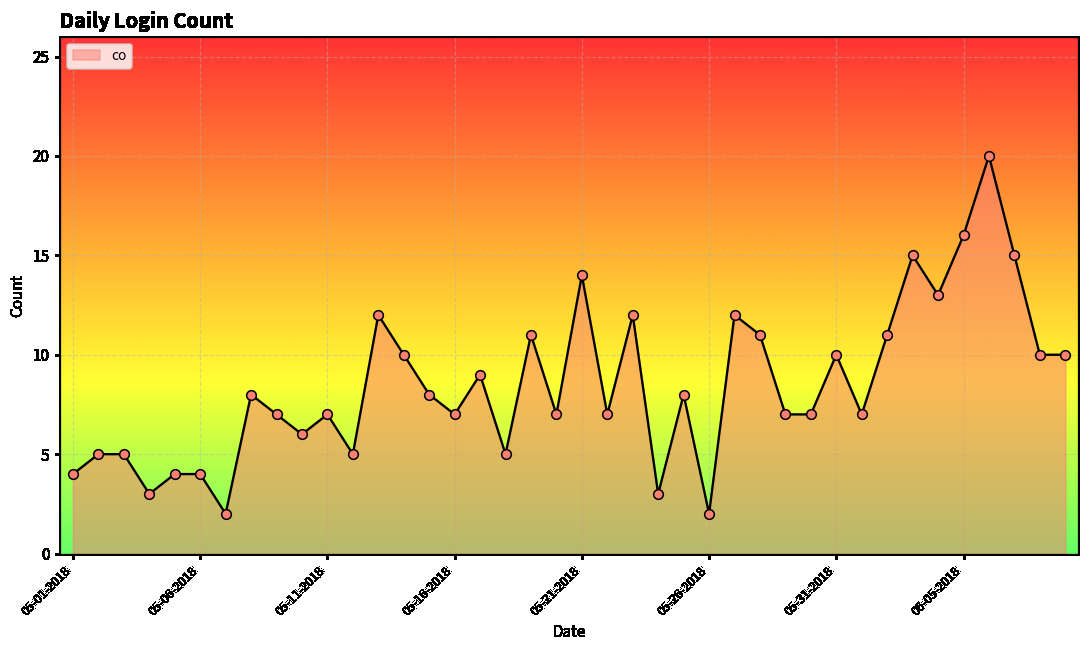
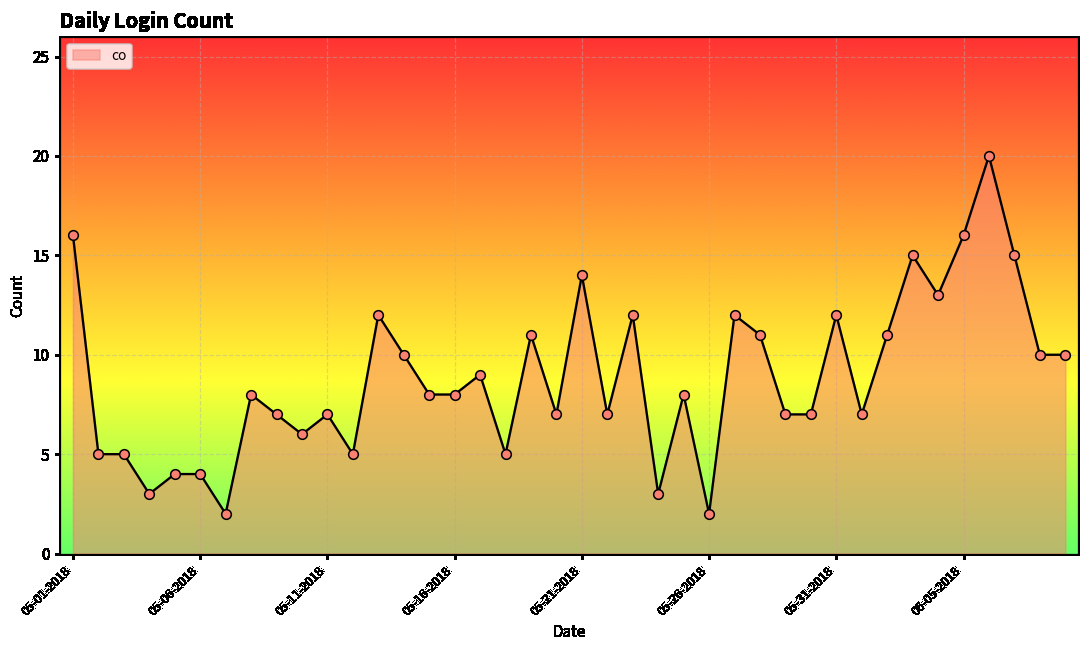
05-01-2018: 4 -> 16
05-16-2018: 7 -> 8
05-31-2018: 10 -> 12
